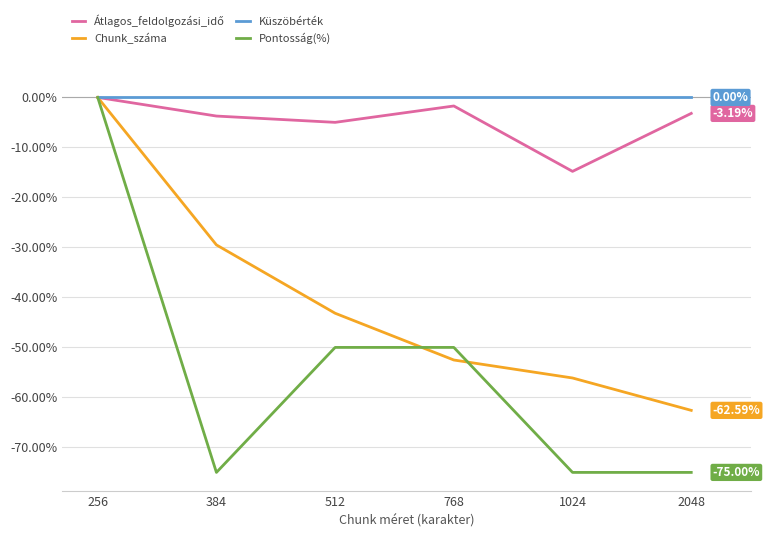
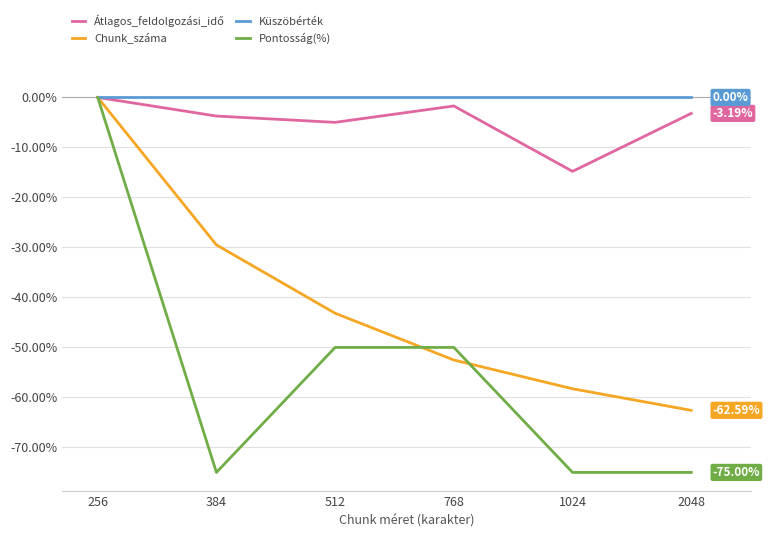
Chunk_száma, 1024: -56% -> -58%
